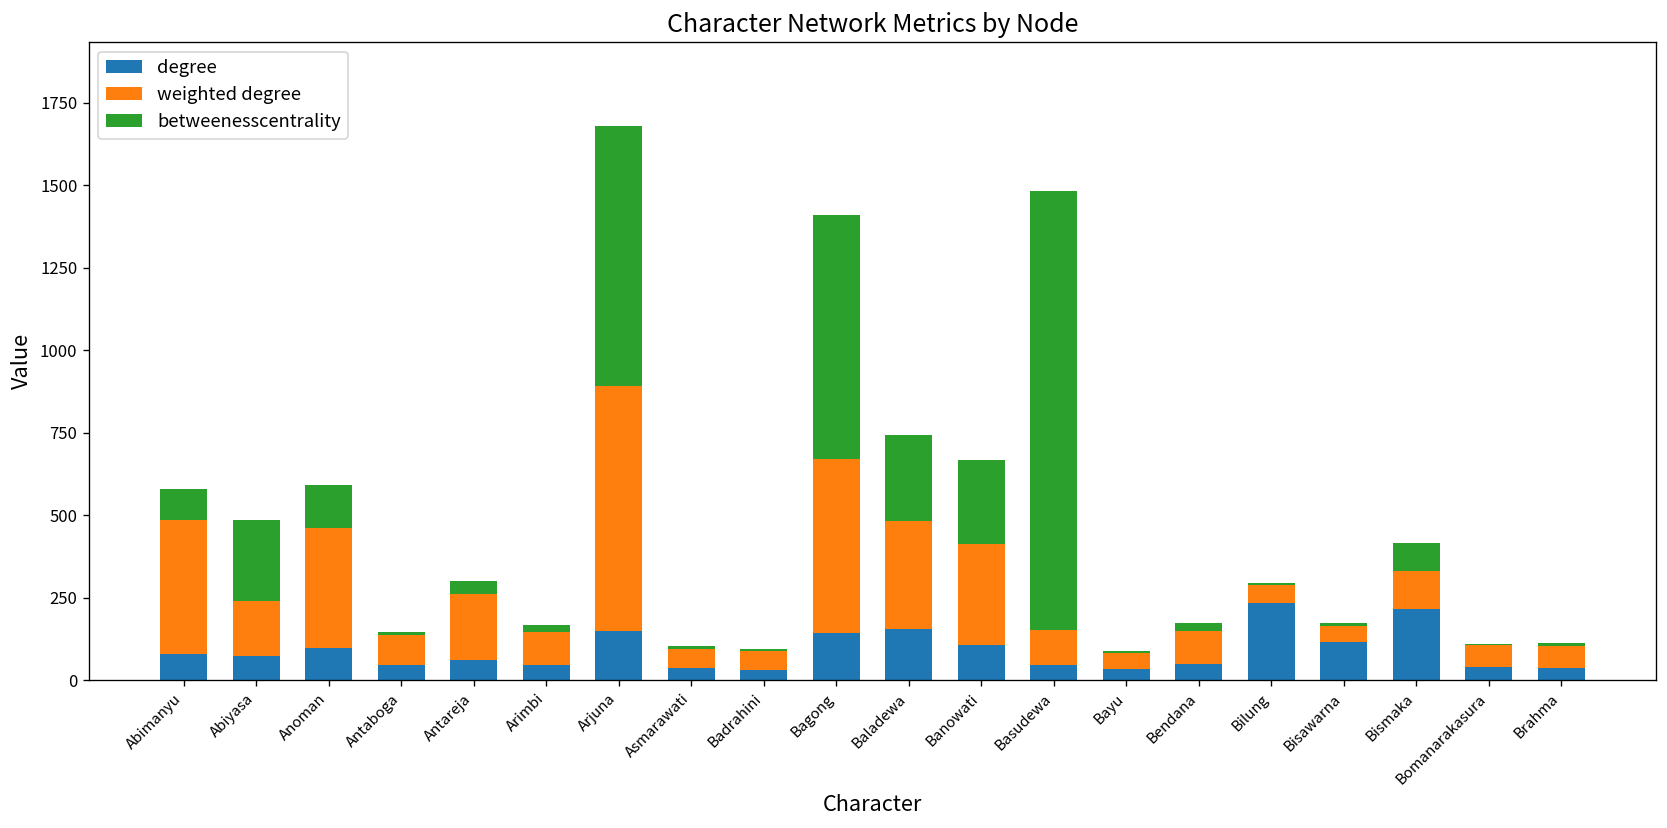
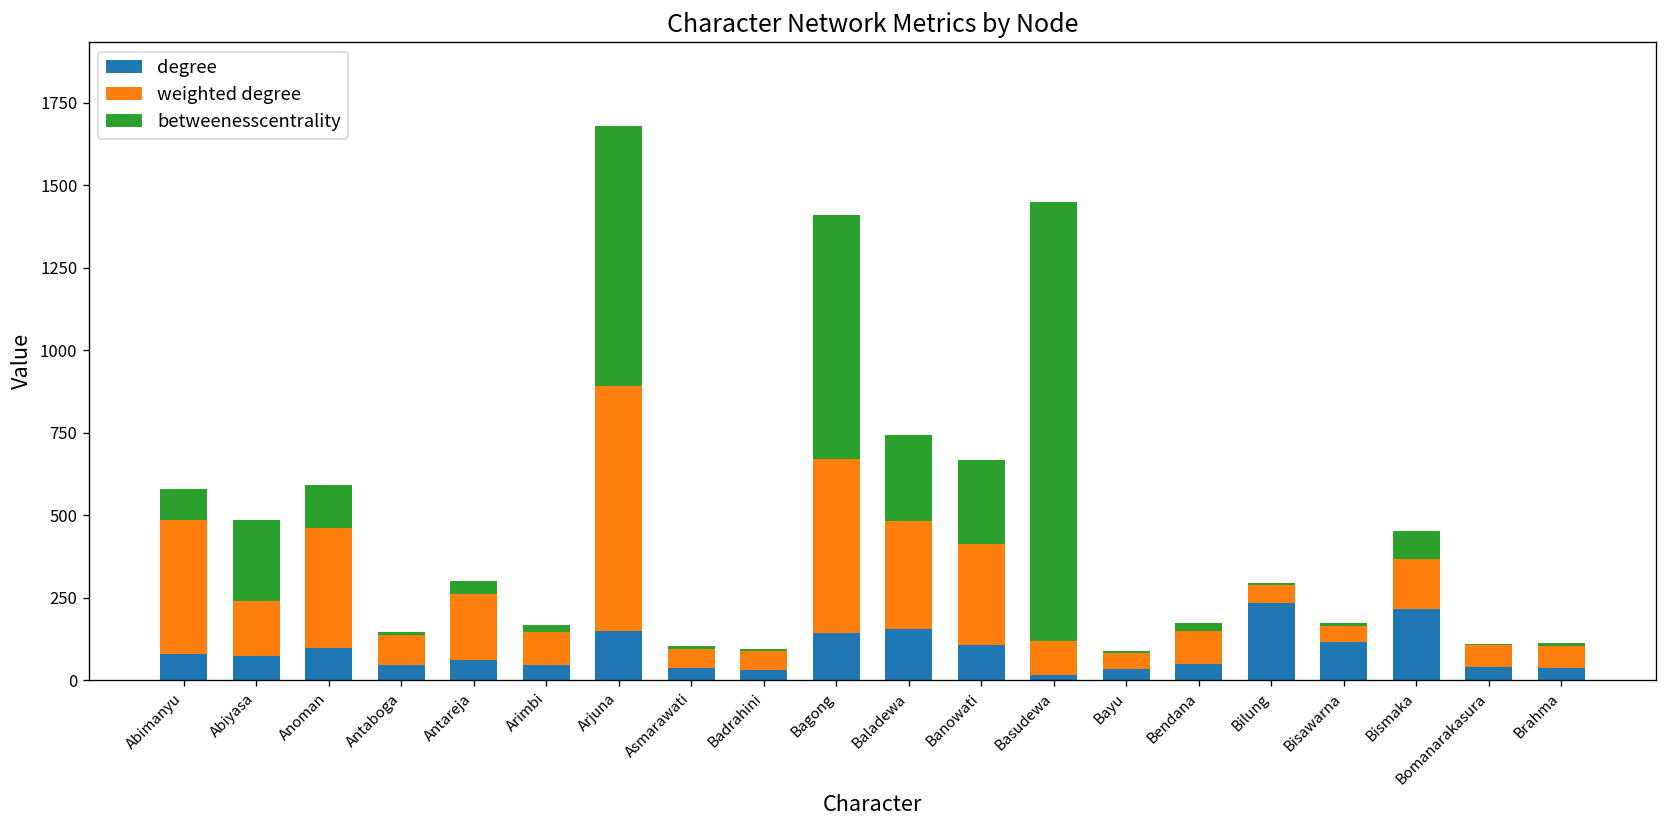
degree, Basudewa: 50 -> 20
weighted degree, Bismaka: 120 -> 150
